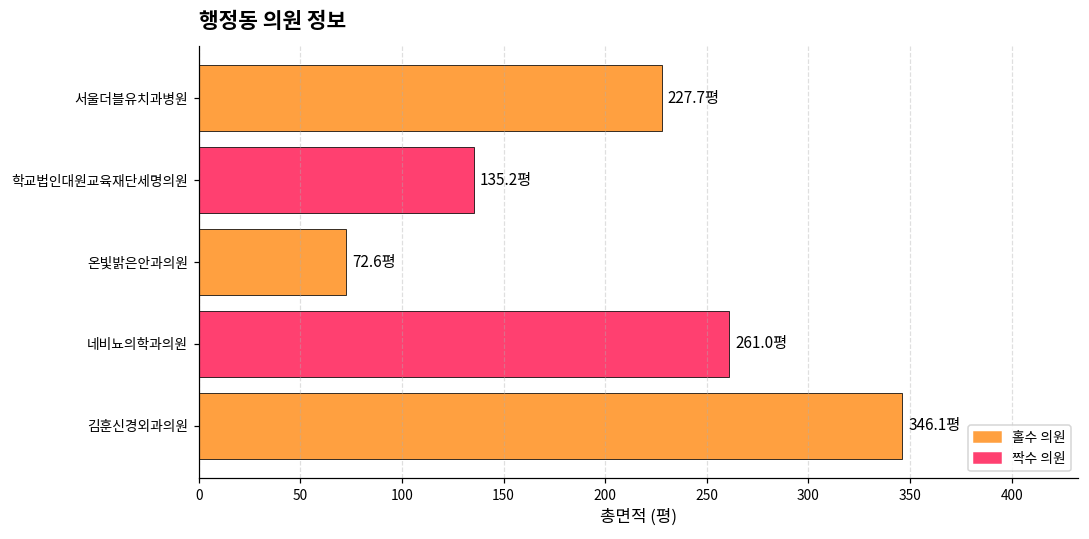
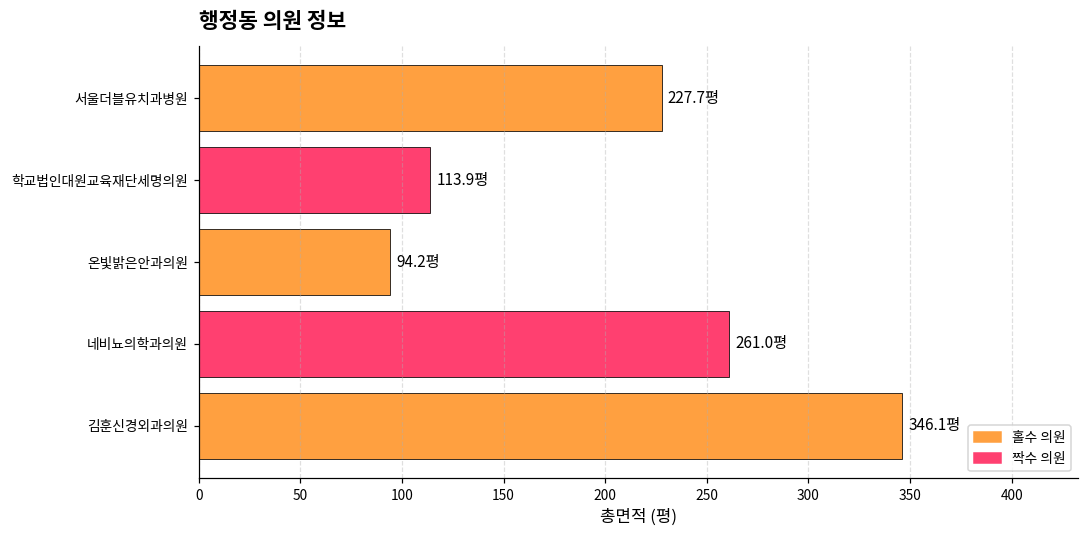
학교법인대원교육재단세명의원: 135.2평 -> 113.9평
온빛밝은안과의원: 72.6평 -> 94.2평
